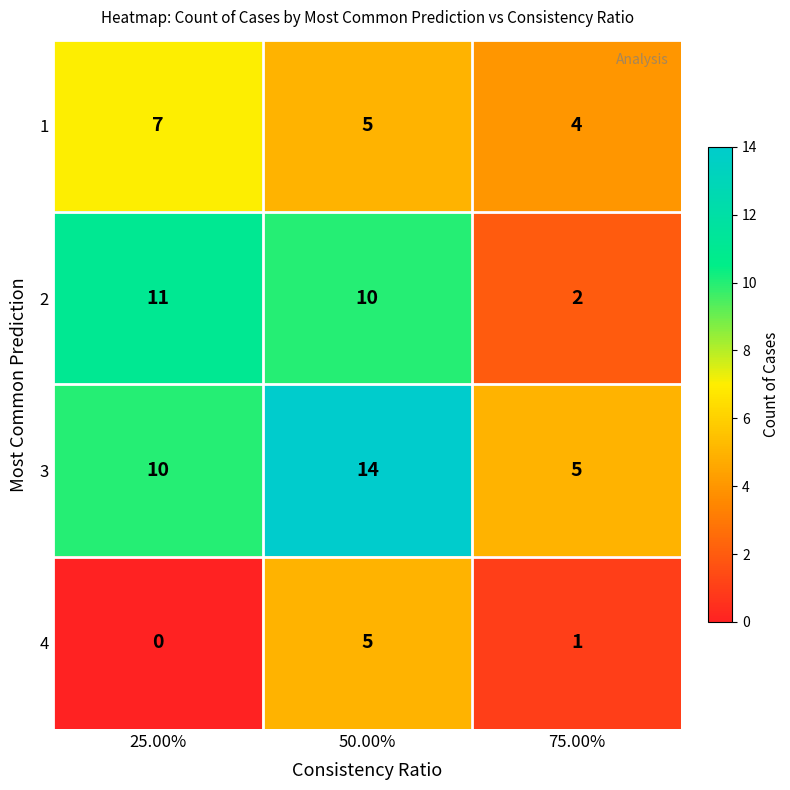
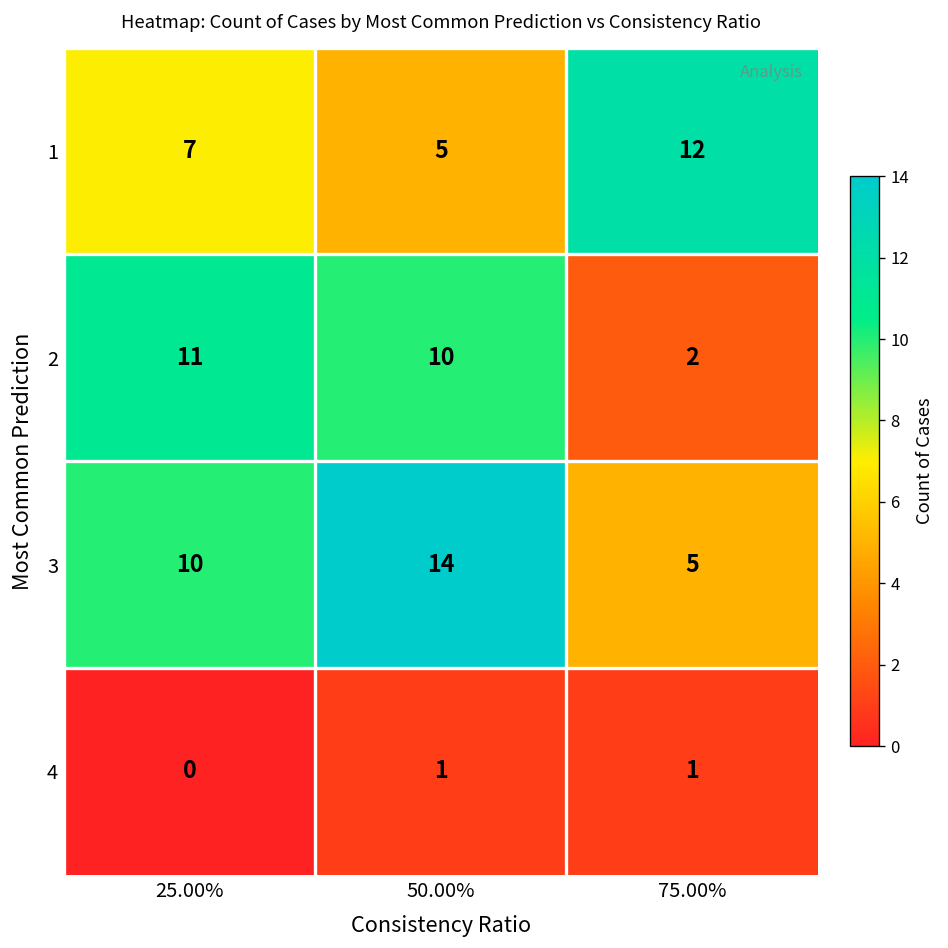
1, 75.00%: 4 -> 12
4, 50.00%: 5 -> 1
